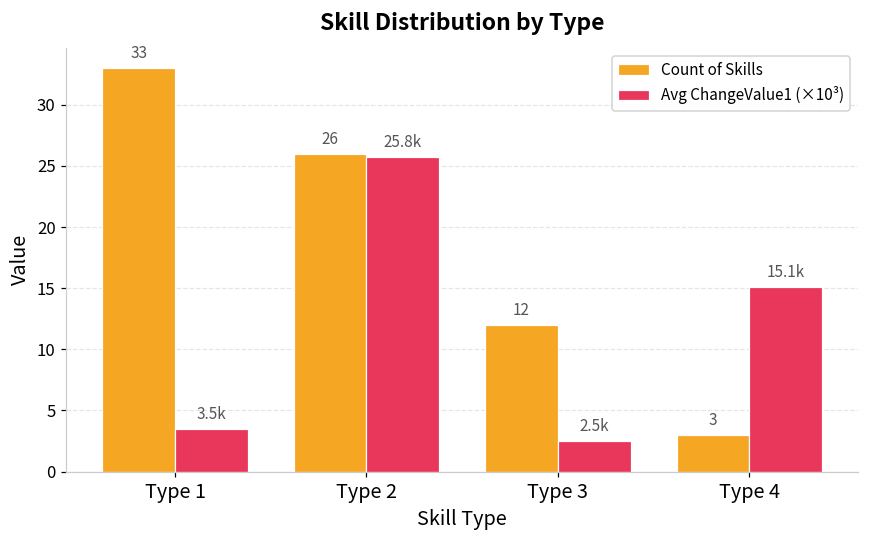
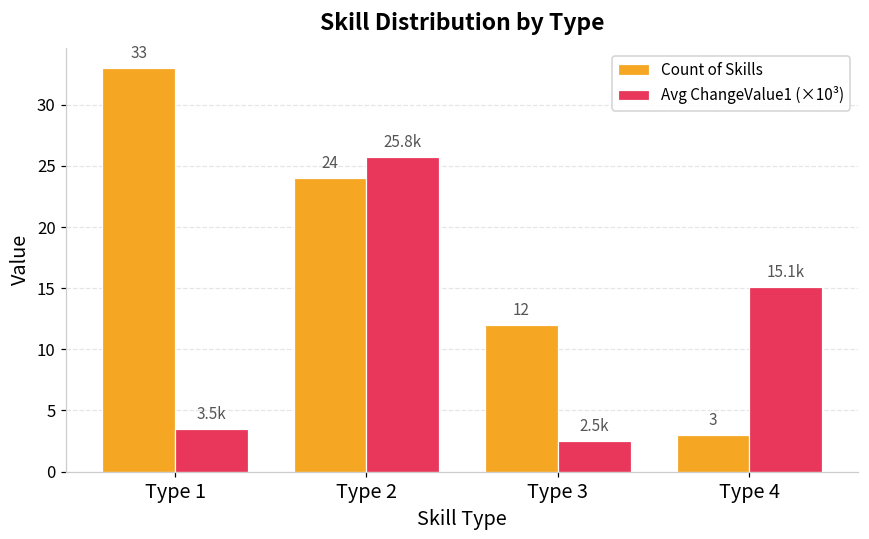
Count of Skills, Type 2: 26 -> 24
